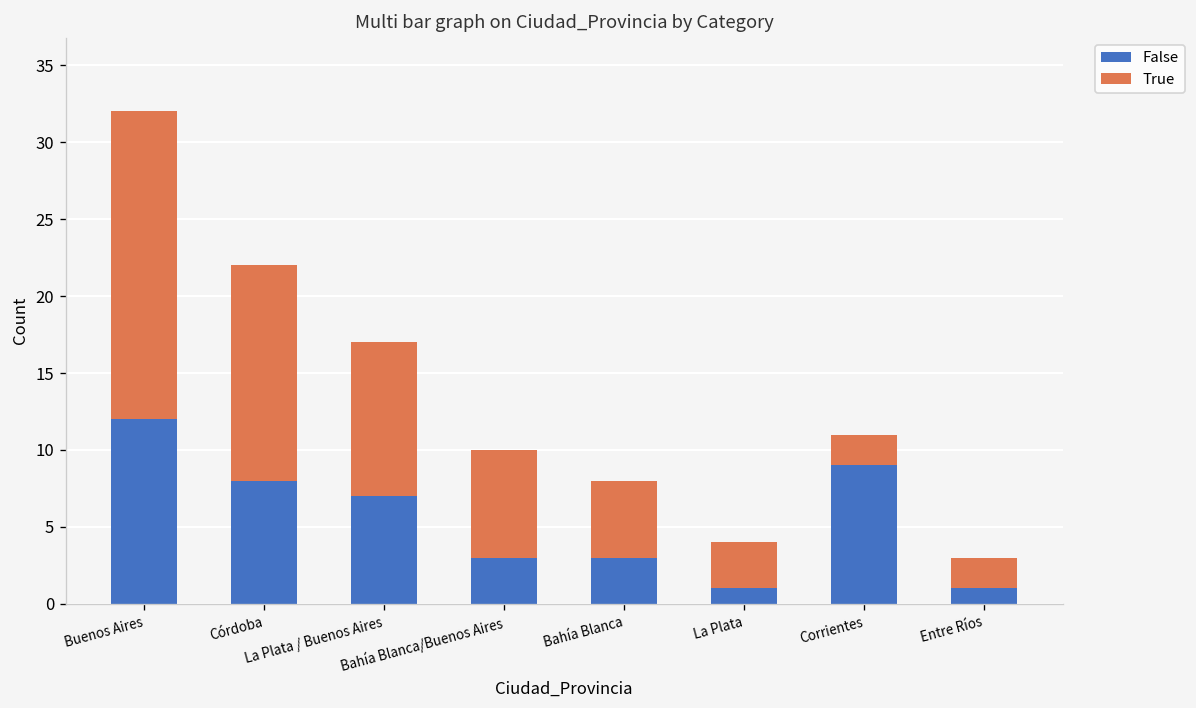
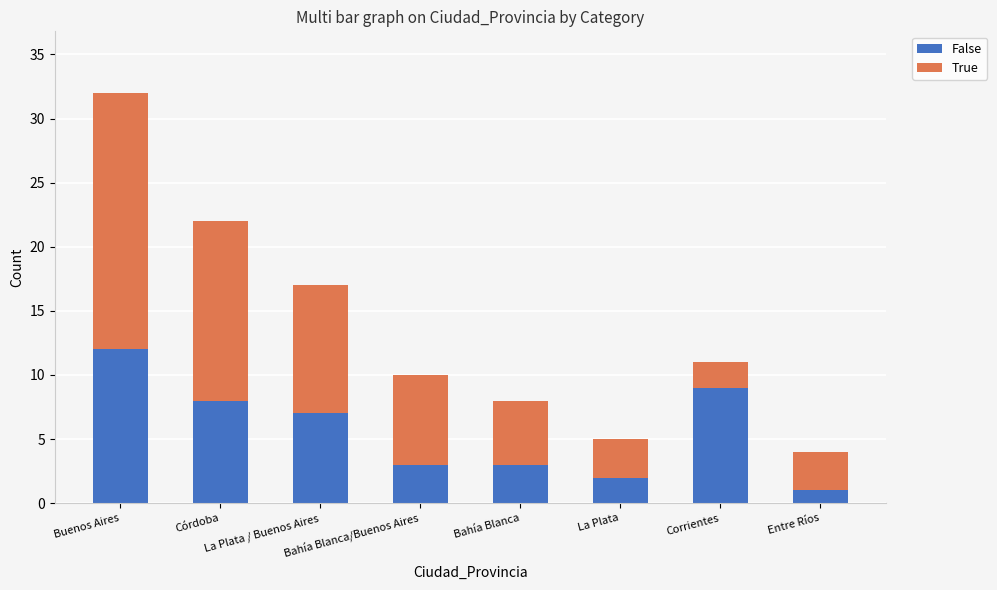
False, La Plata: 1 -> 2
True, Entre Ríos: 2 -> 3
